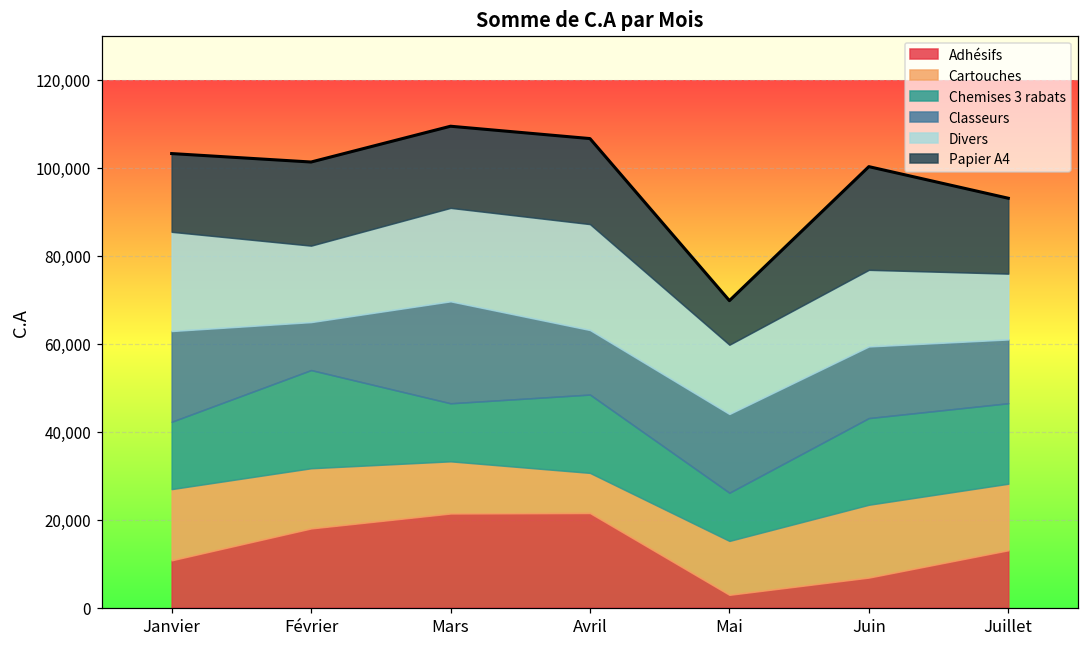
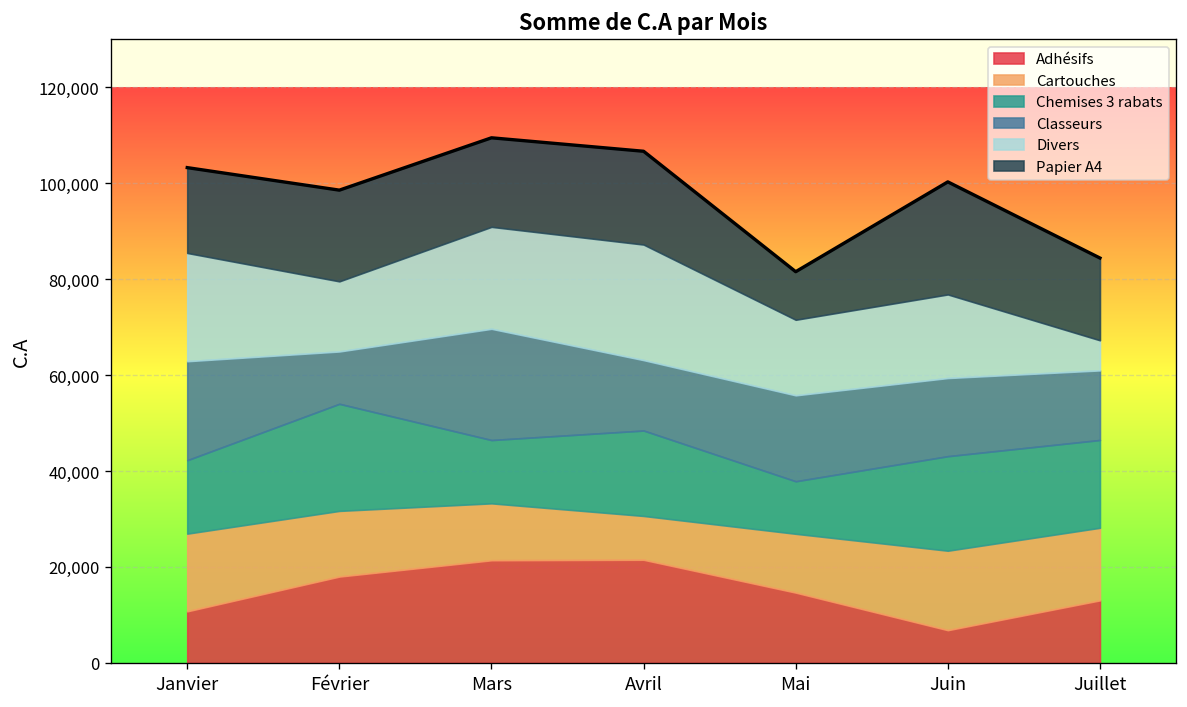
Divers, Février: 17,000 -> 15,000
Adhésifs, Mai: 3,000 -> 15,000
Divers, Juillet: 15,000 -> 6,000
